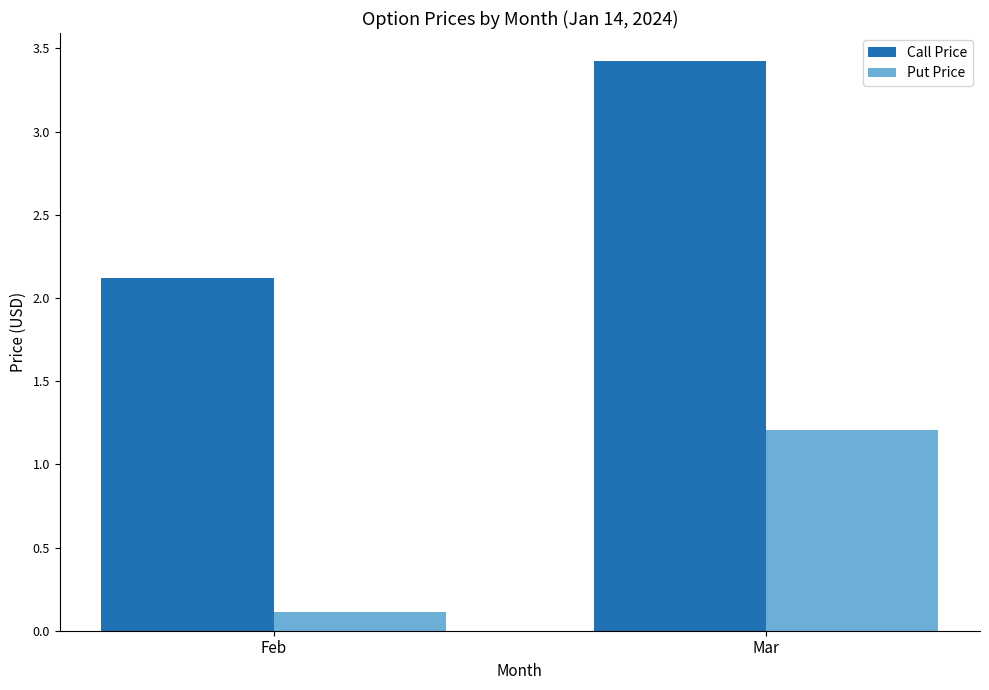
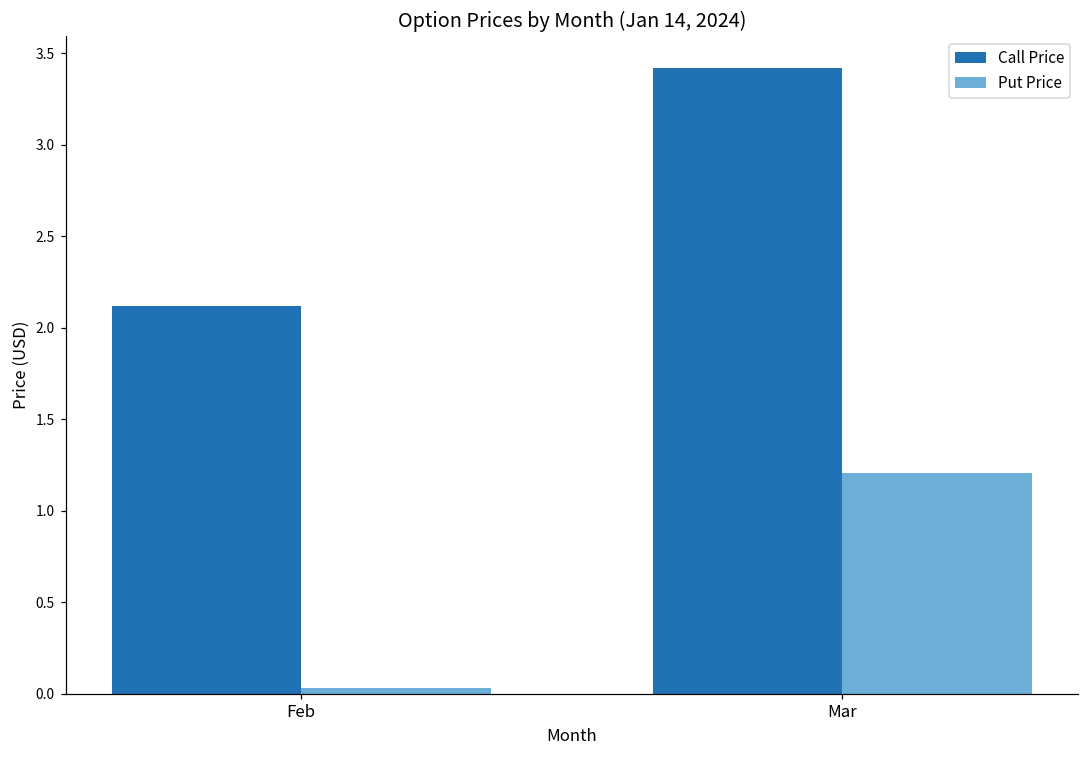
Put Price, Feb: 0.11 -> 0.03
